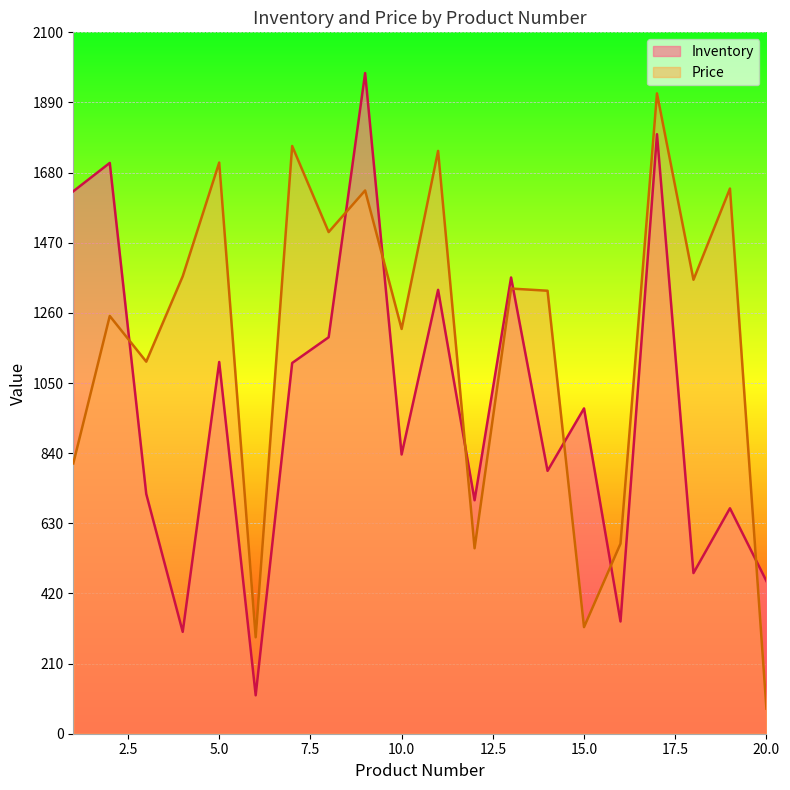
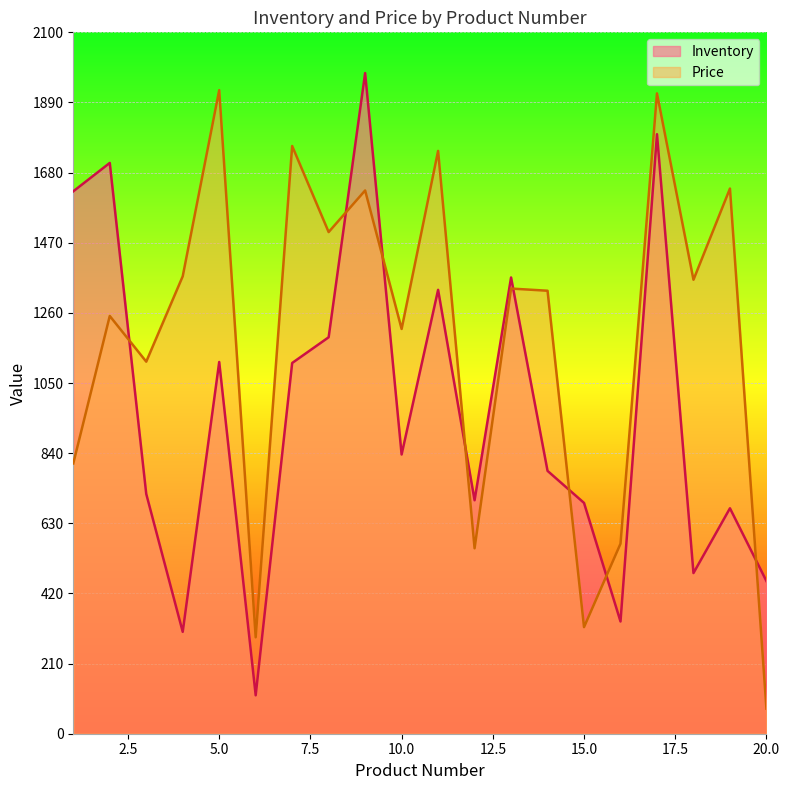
Price, 5.0: 1710 -> 1930
Inventory, 15.0: 970 -> 690
